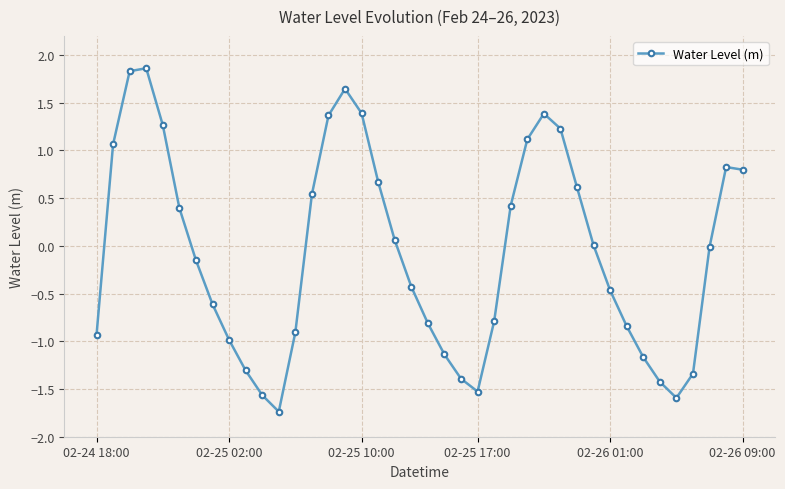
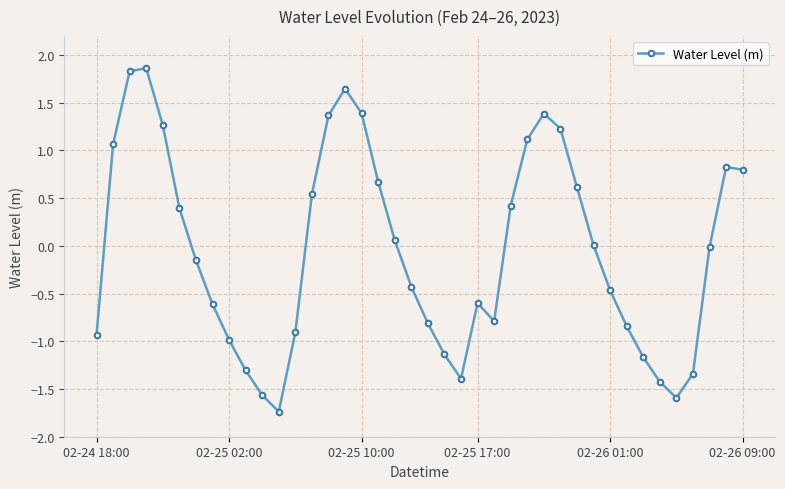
02-25 17:00: -1.5 -> -0.6
